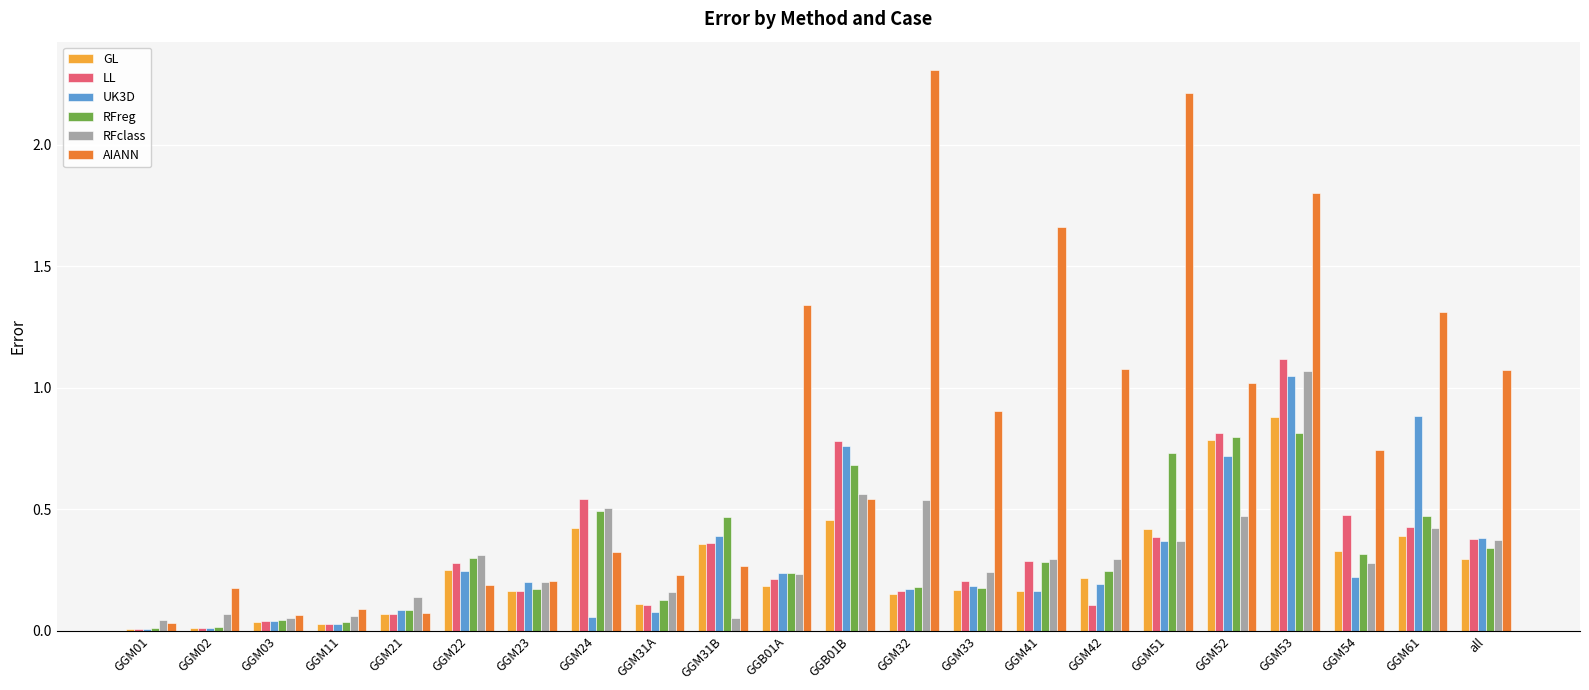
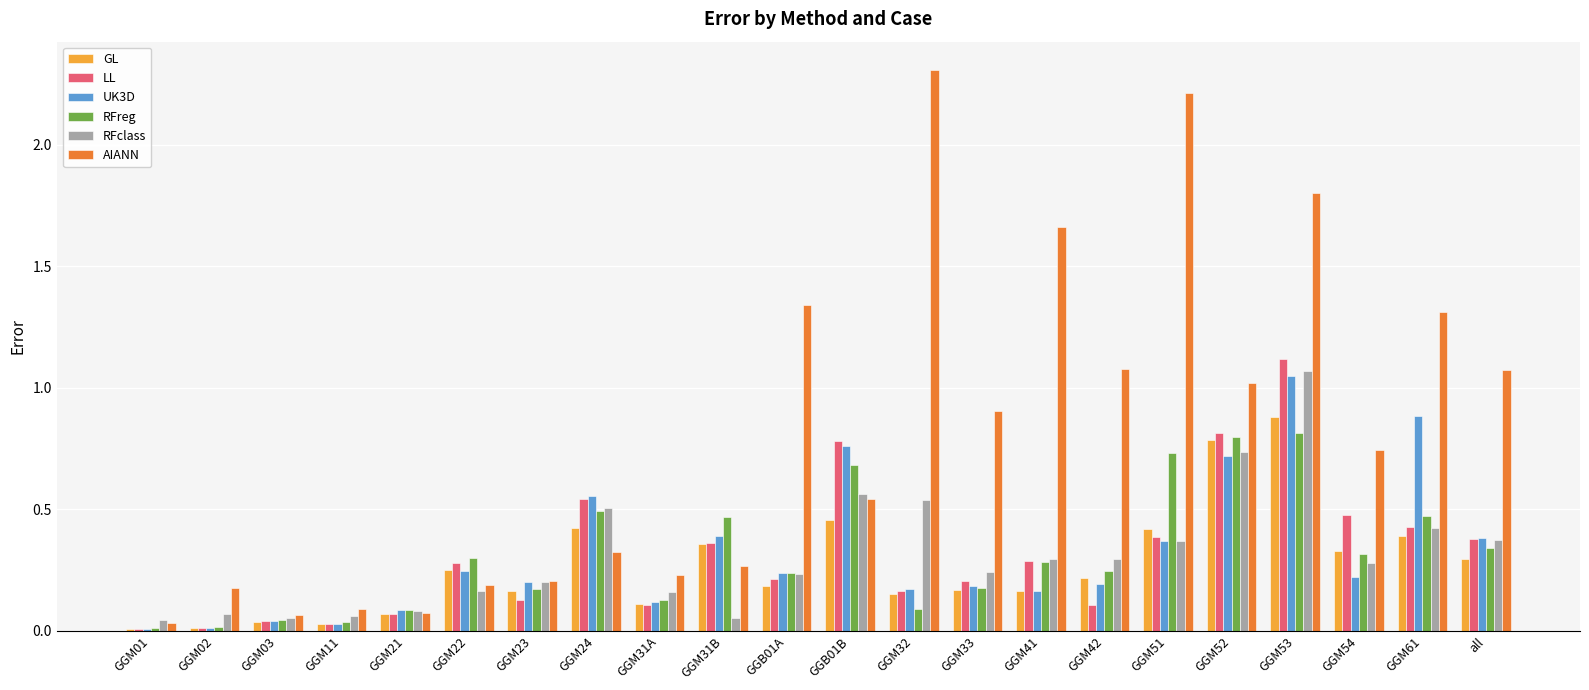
RFclass, GGM21: 0.14 -> 0.08
RFclass, GGM22: 0.31 -> 0.17
LL, GGM23: 0.16 -> 0.13
UK3D, GGM24: 0.06 -> 0.56
UK3D, GGM31A: 0.08 -> 0.12
RFreg, GGM32: 0.18 -> 0.09
RFclass, GGM52: 0.47 -> 0.73
